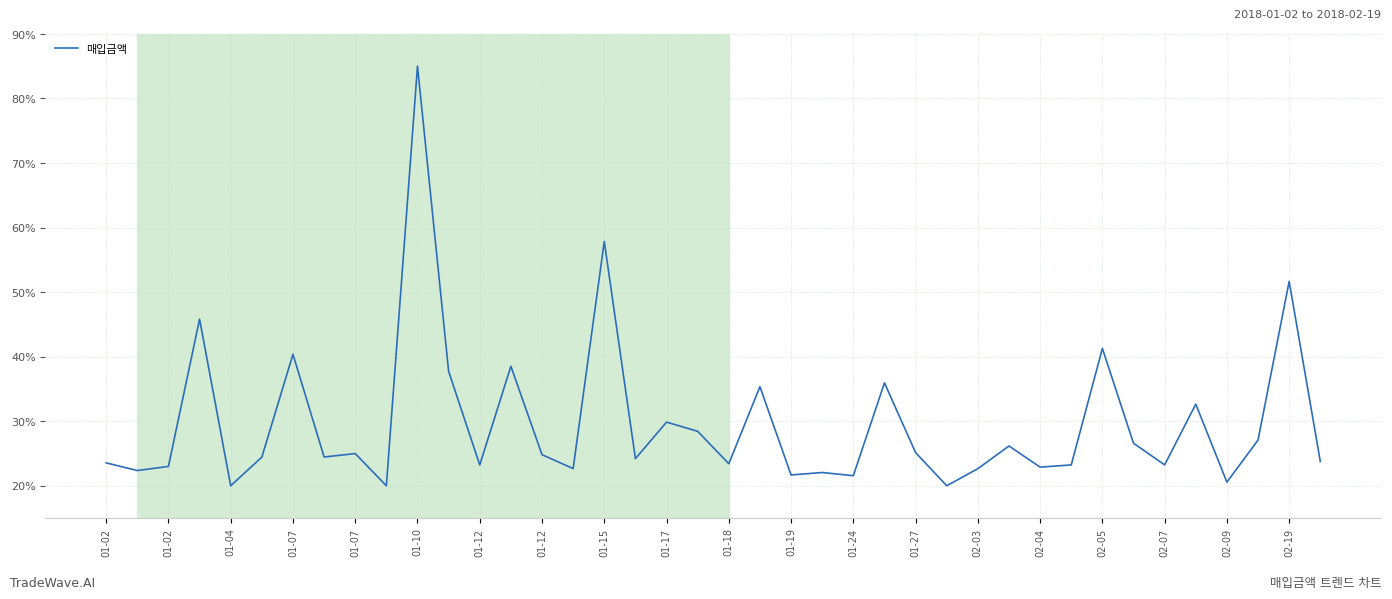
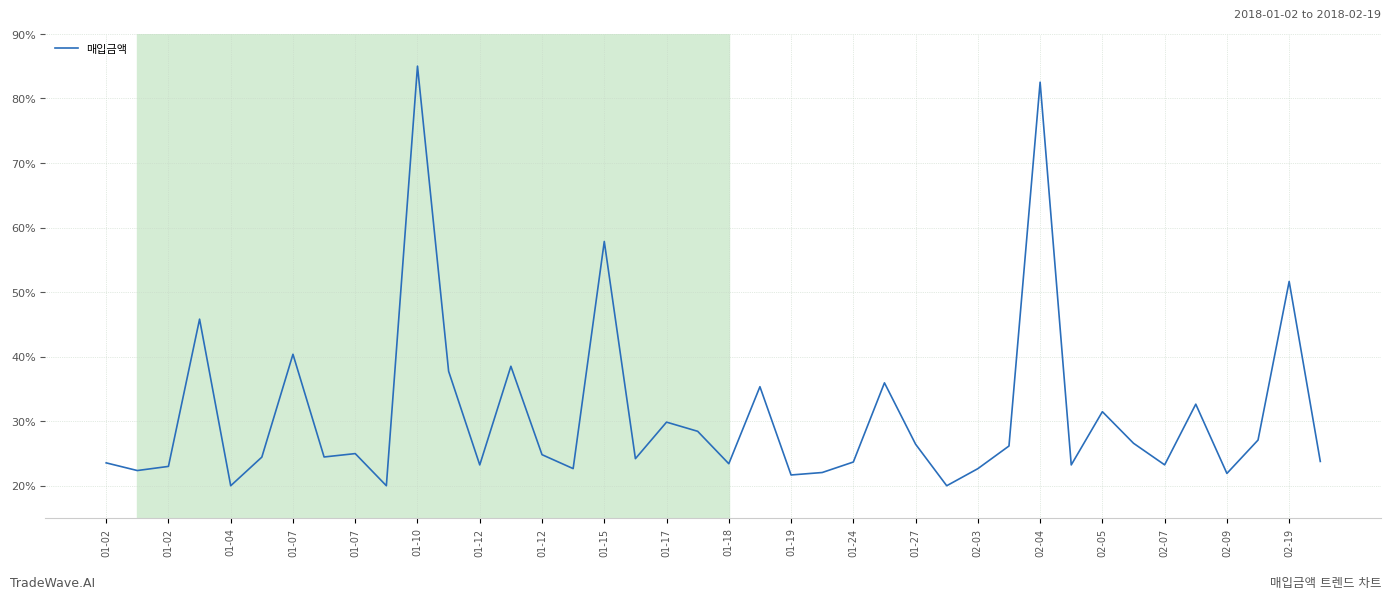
01-24: 22% -> 24%
01-27: 25% -> 26%
02-04: 23% -> 83%
02-05: 41% -> 31%
02-09: 21% -> 22%
